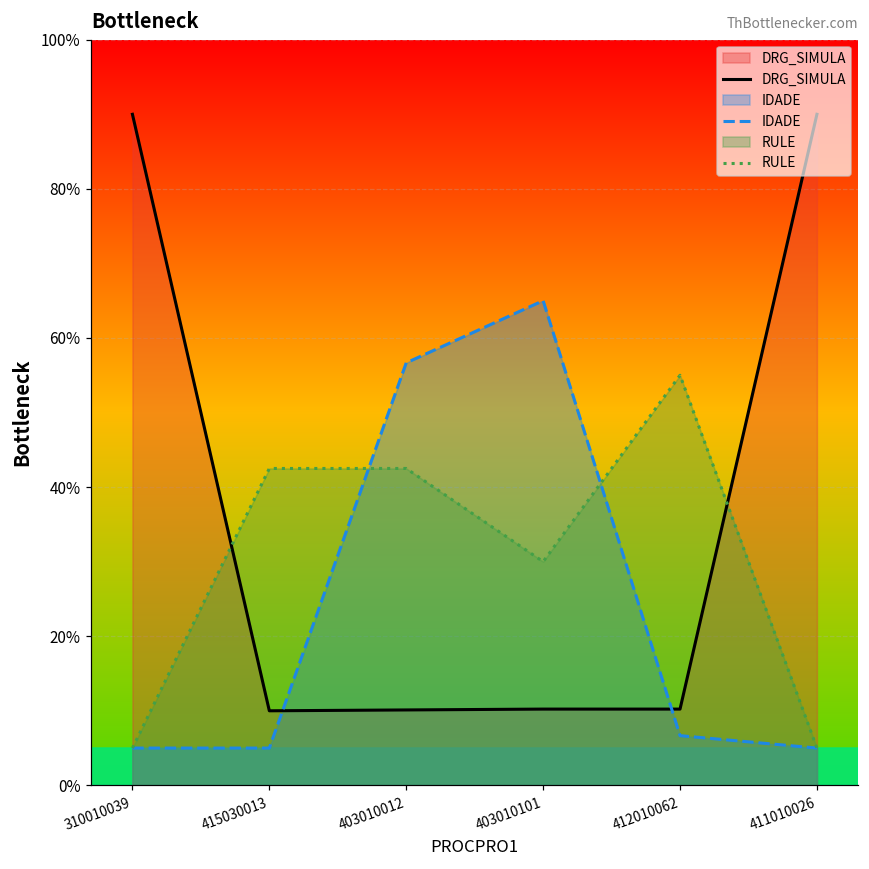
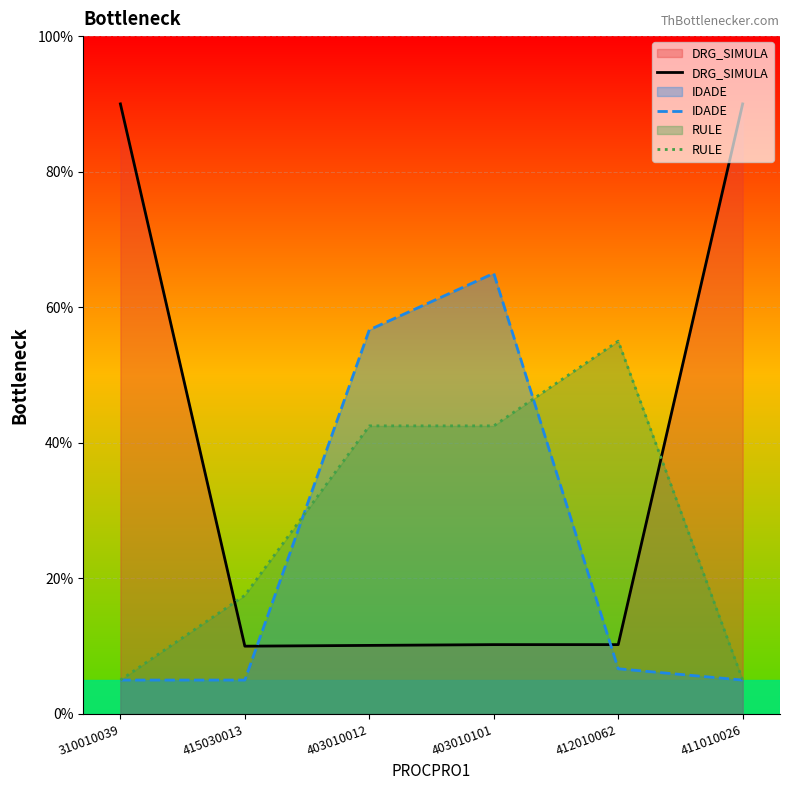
RULE, 415030013: 43% -> 18%
RULE, 403010101: 30% -> 43%
